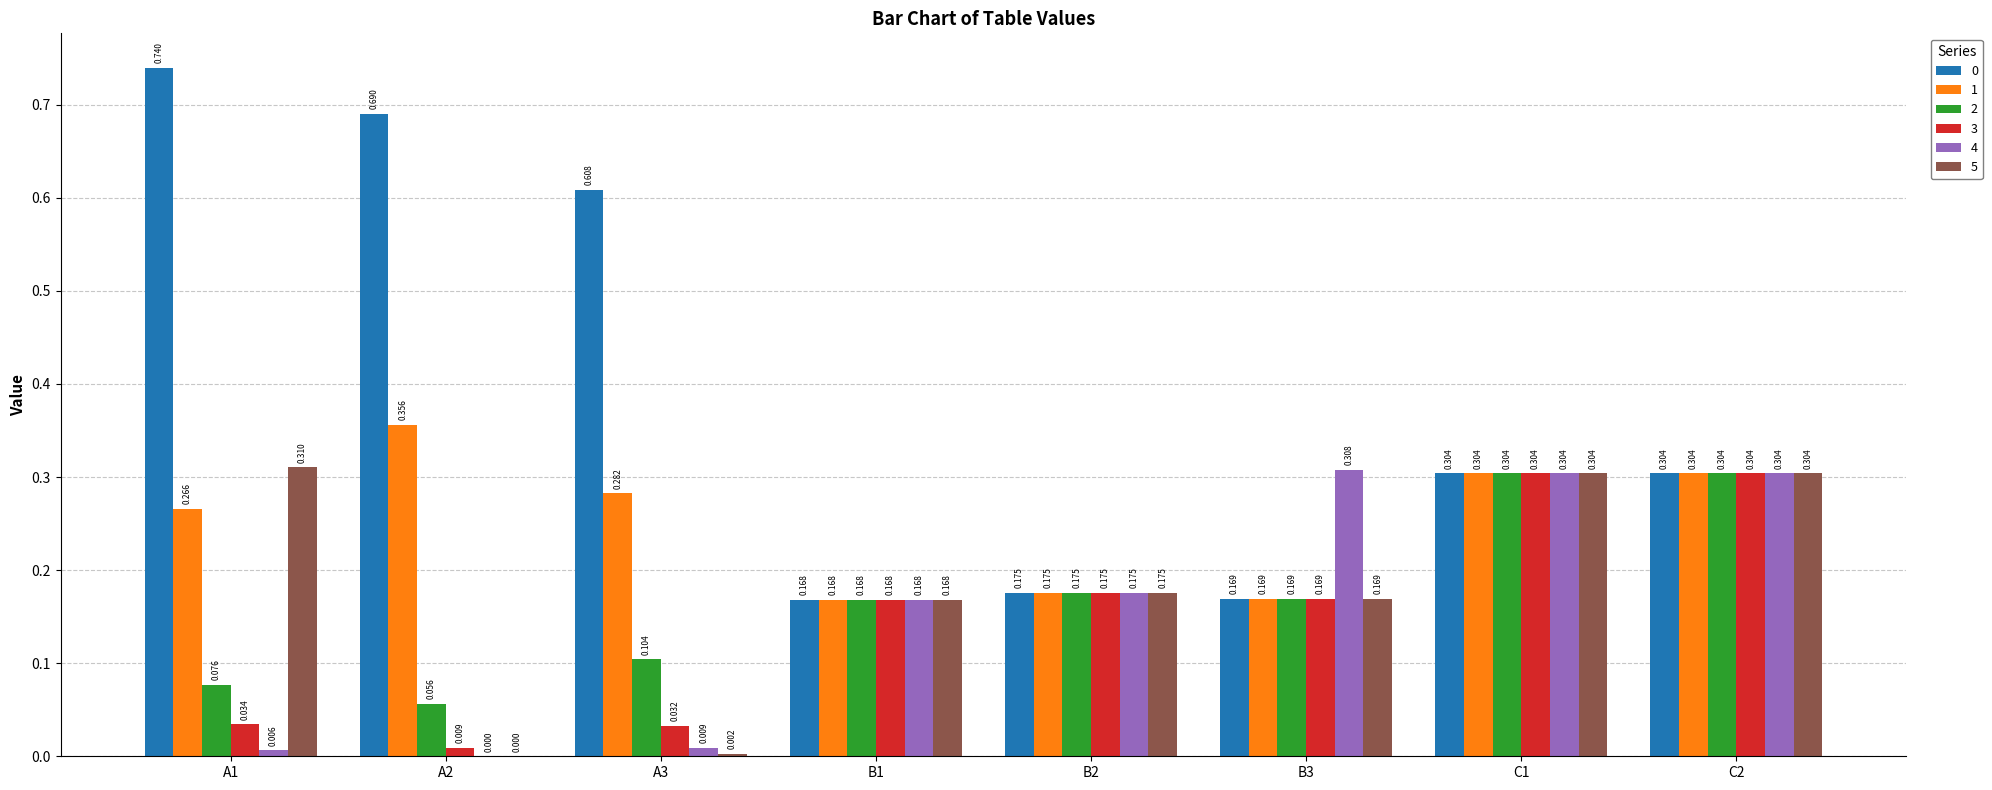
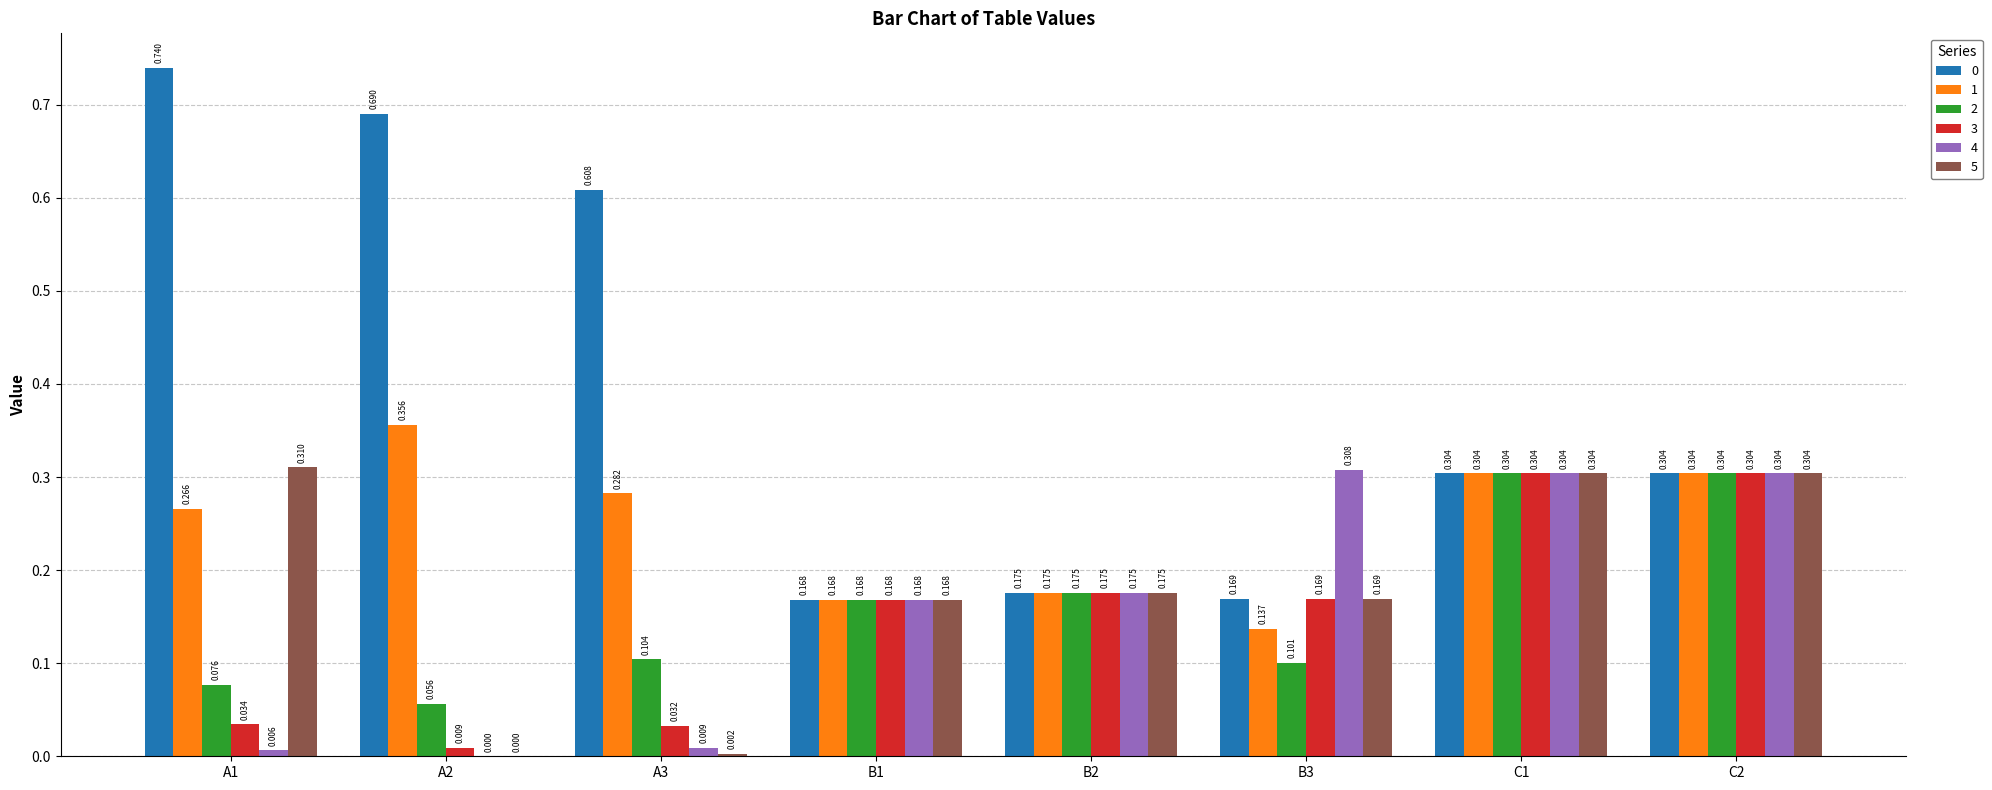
1, B3: 0.169 -> 0.137
2, B3: 0.169 -> 0.101
